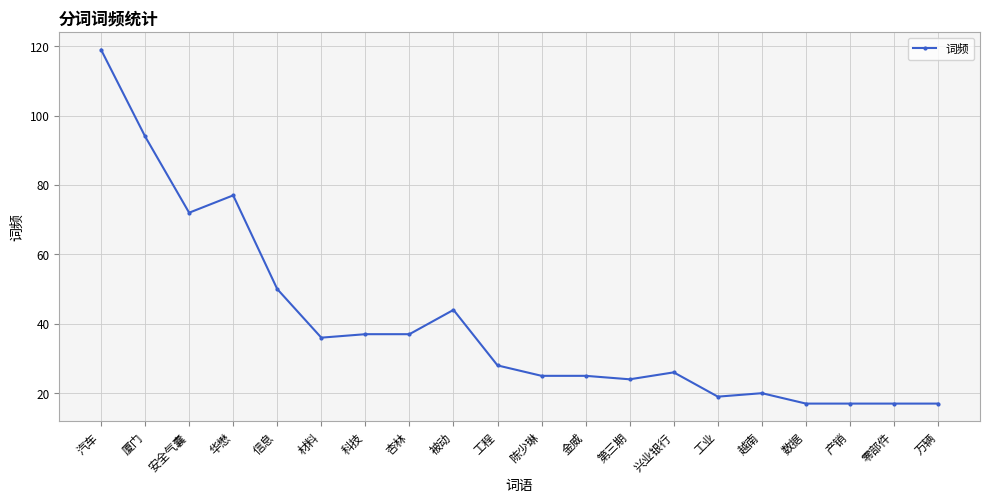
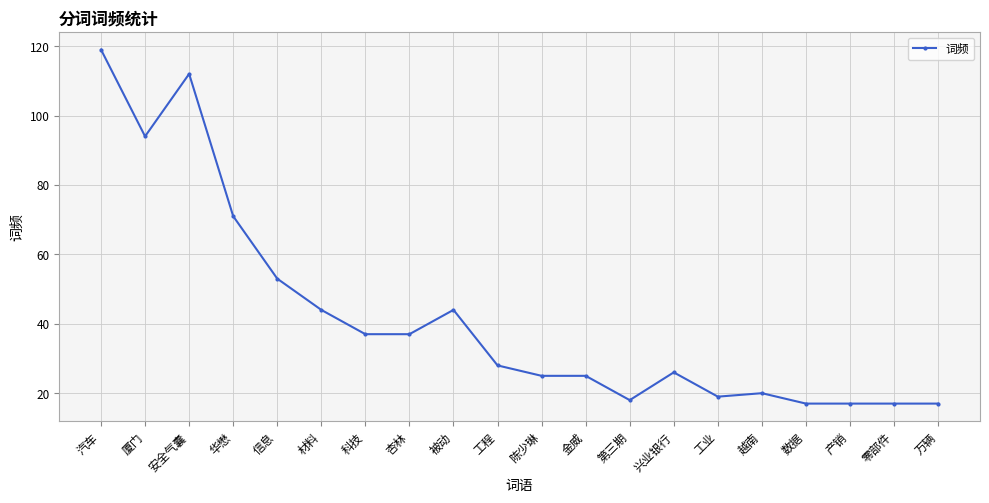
安全气囊: 72 -> 112
华懋: 77 -> 71
信息: 50 -> 53
材料: 36 -> 44
第三期: 24 -> 18
